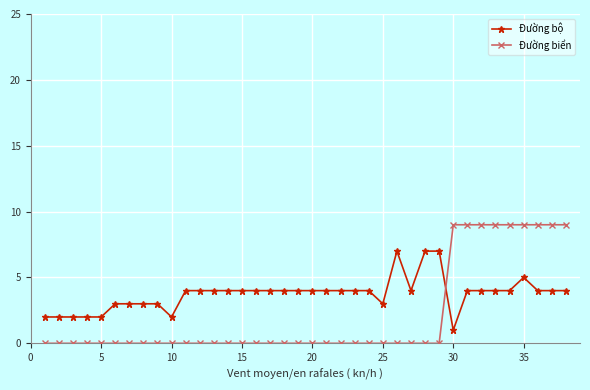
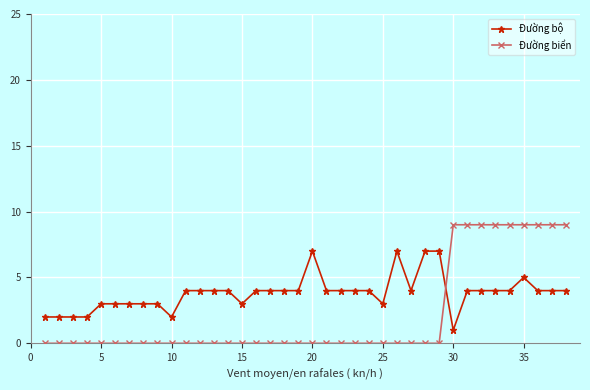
Đường bộ, 5: 2 -> 3
Đường bộ, 15: 4 -> 3
Đường bộ, 20: 4 -> 7
